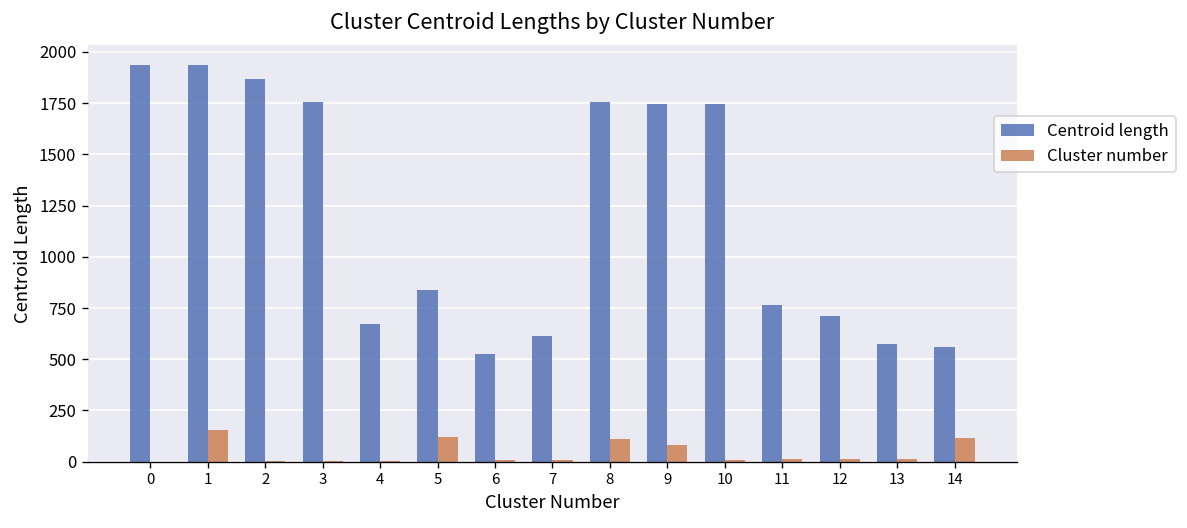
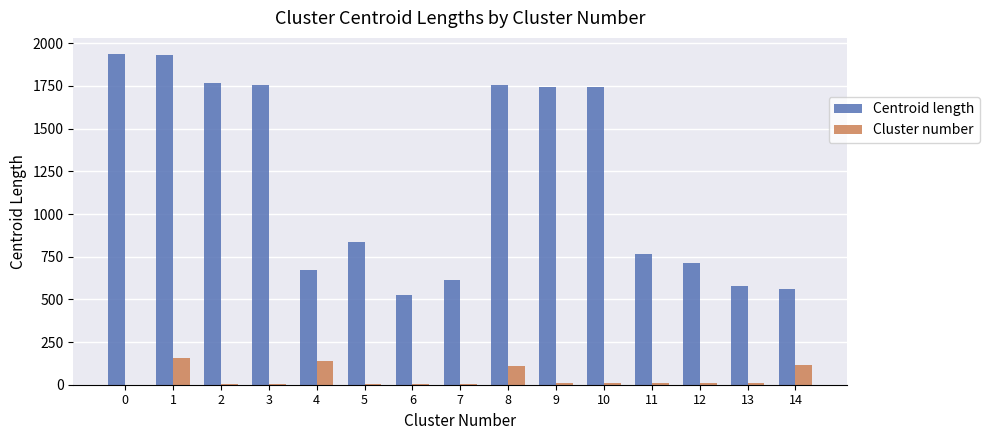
Centroid length, 2: 1870 -> 1770
Cluster number, 4: 0 -> 140
Cluster number, 5: 120 -> 10
Cluster number, 9: 80 -> 10
